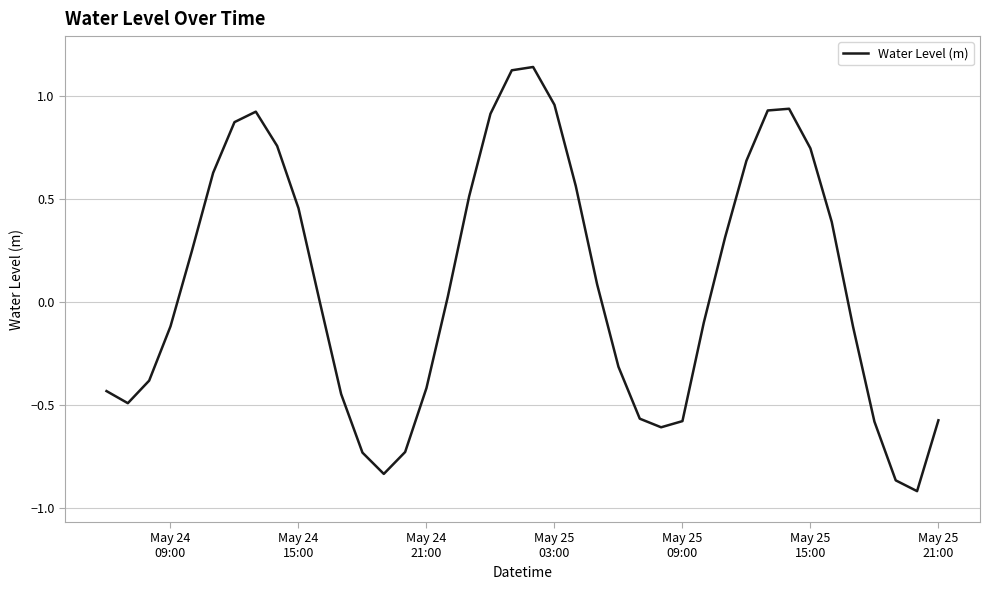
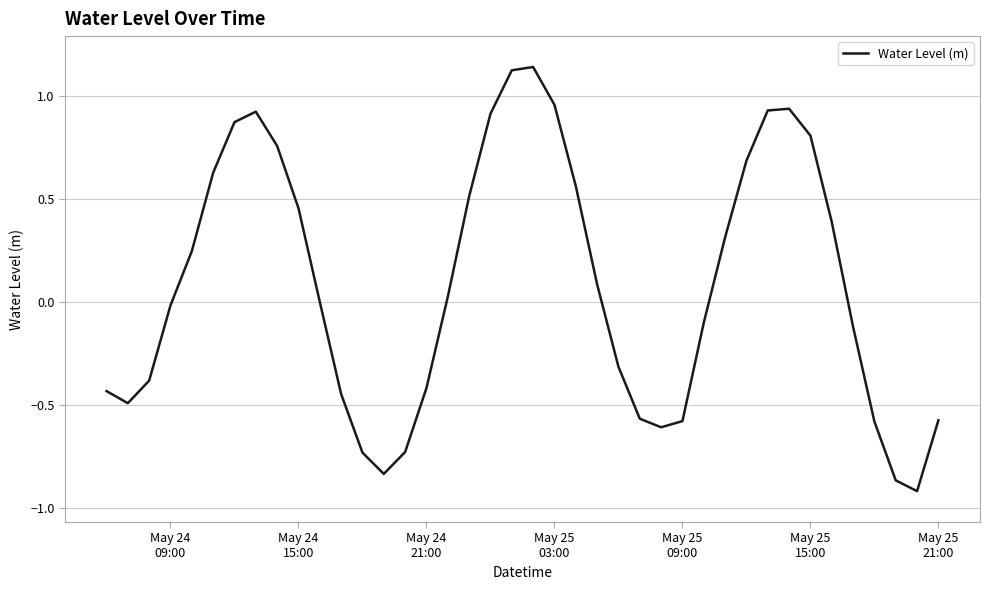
May 24 09:00: -0.12 -> -0.02
May 25 15:00: 0.75 -> 0.81
